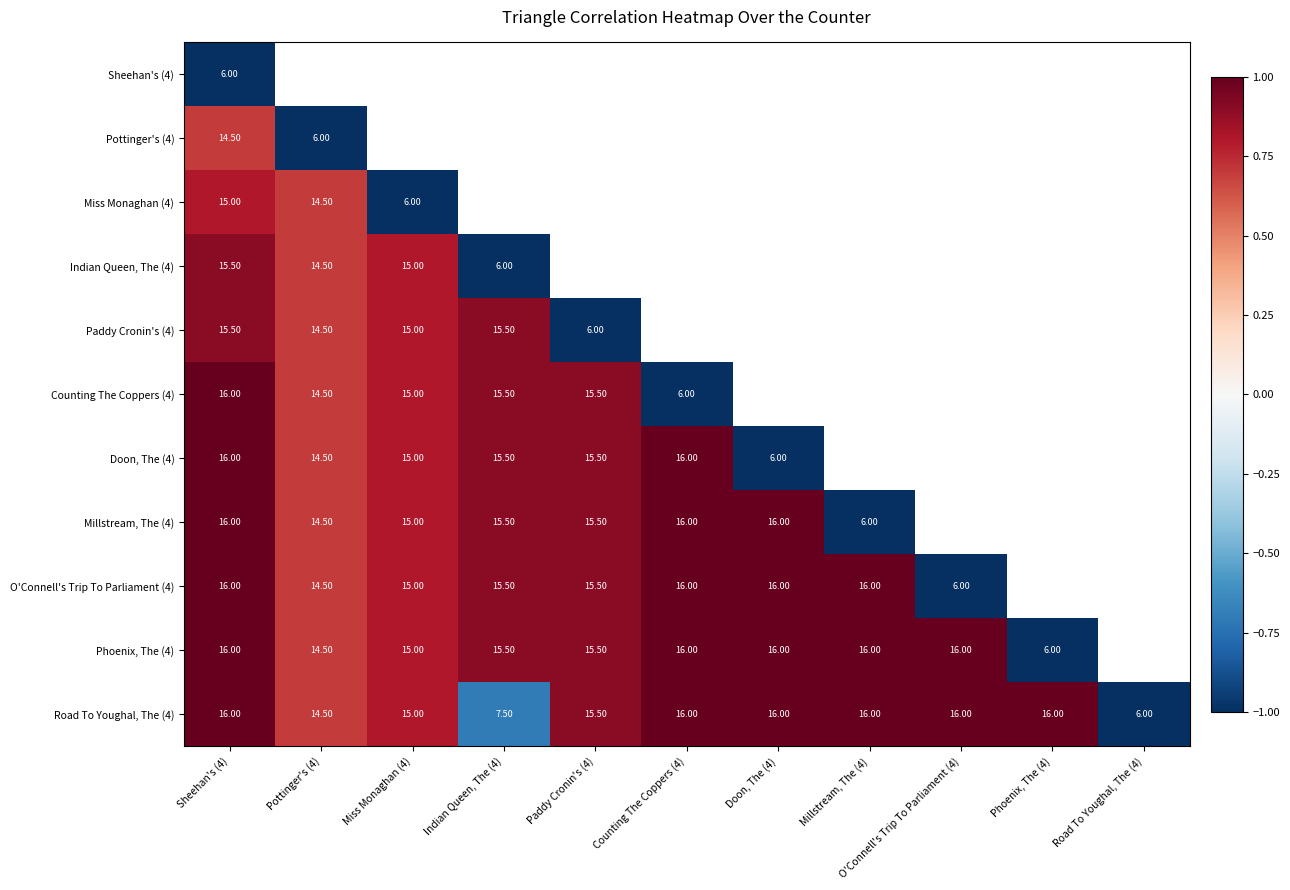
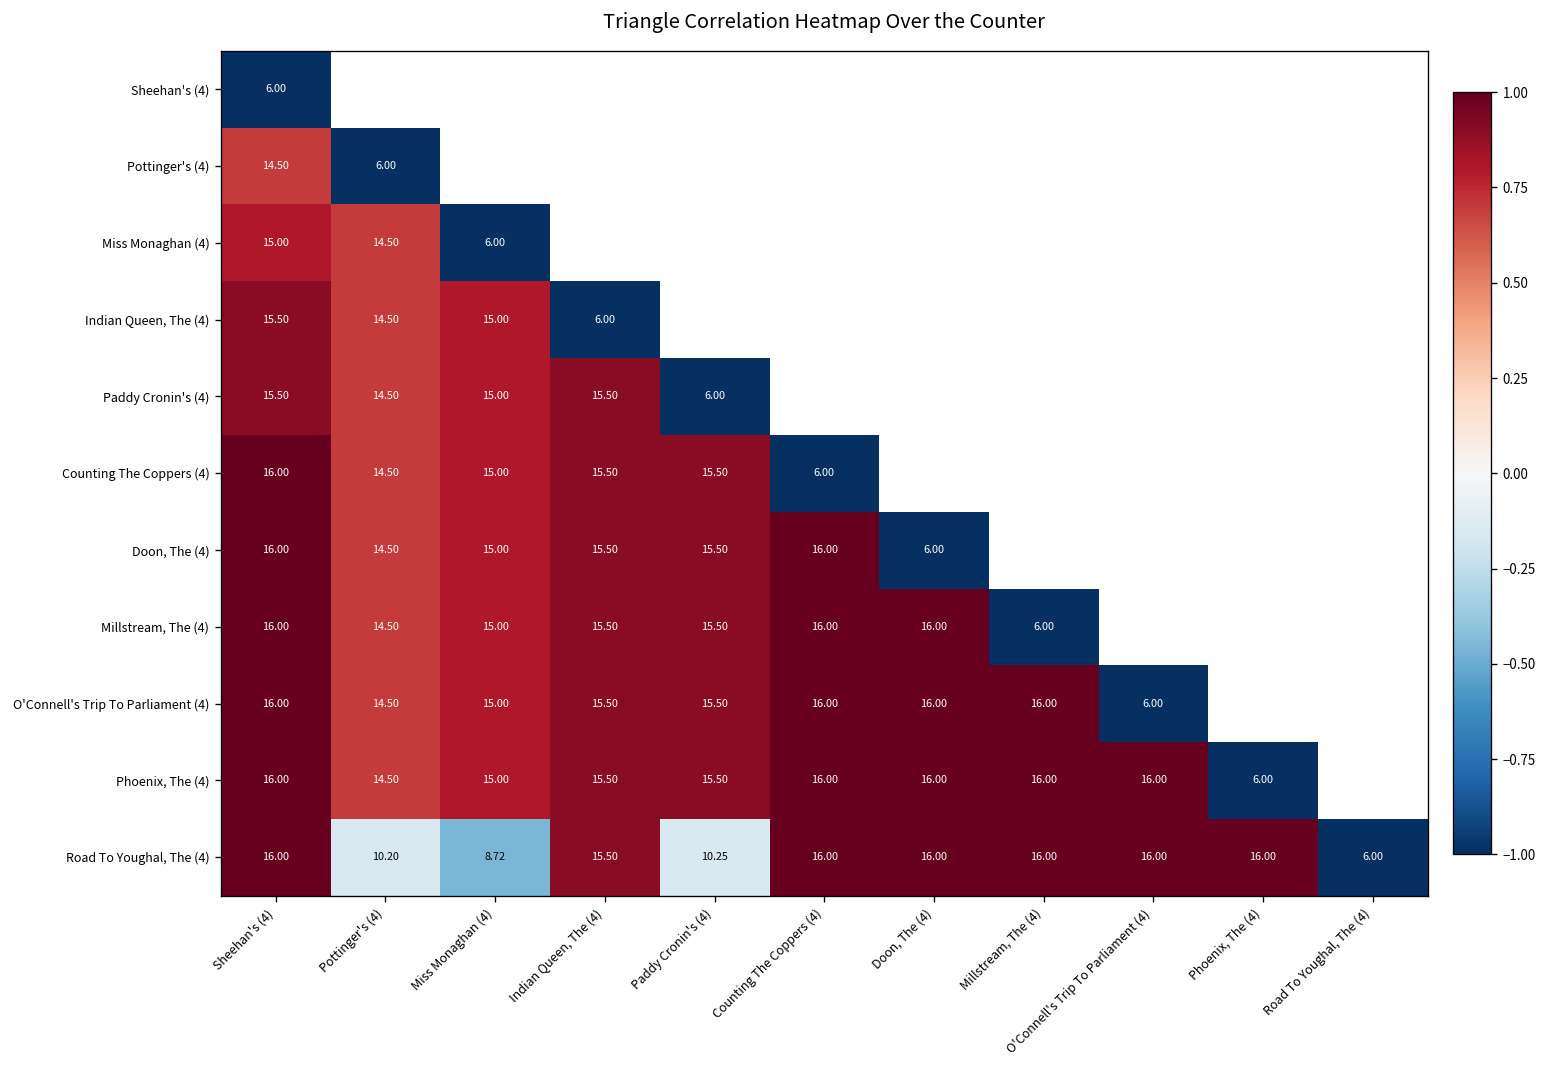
Road To Youghal, The (4), Pottinger's (4): 14.50 -> 10.20
Road To Youghal, The (4), Miss Monaghan (4): 15.00 -> 8.72
Road To Youghal, The (4), Indian Queen, The (4): 7.50 -> 15.50
Road To Youghal, The (4), Paddy Cronin's (4): 15.50 -> 10.25
